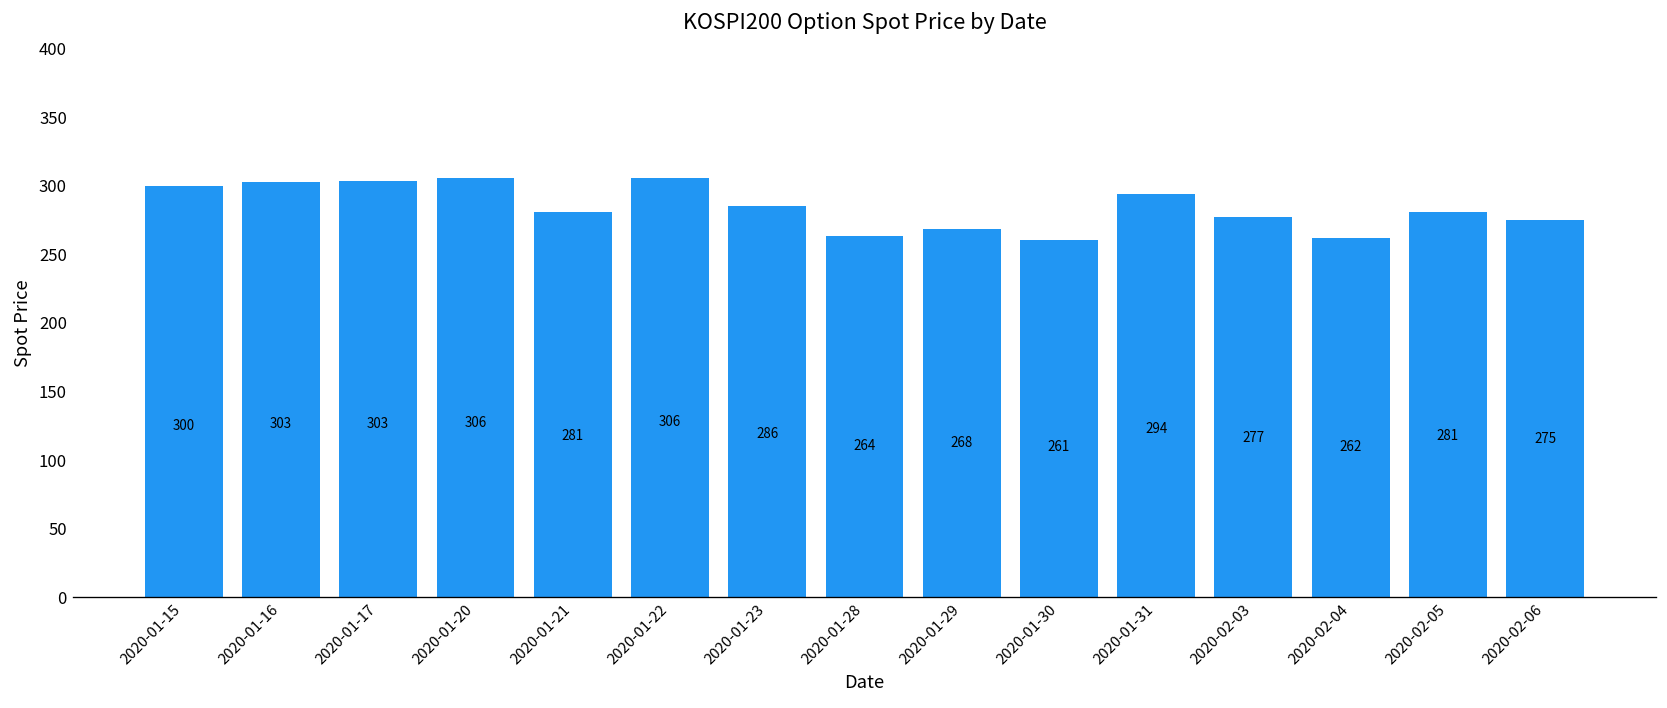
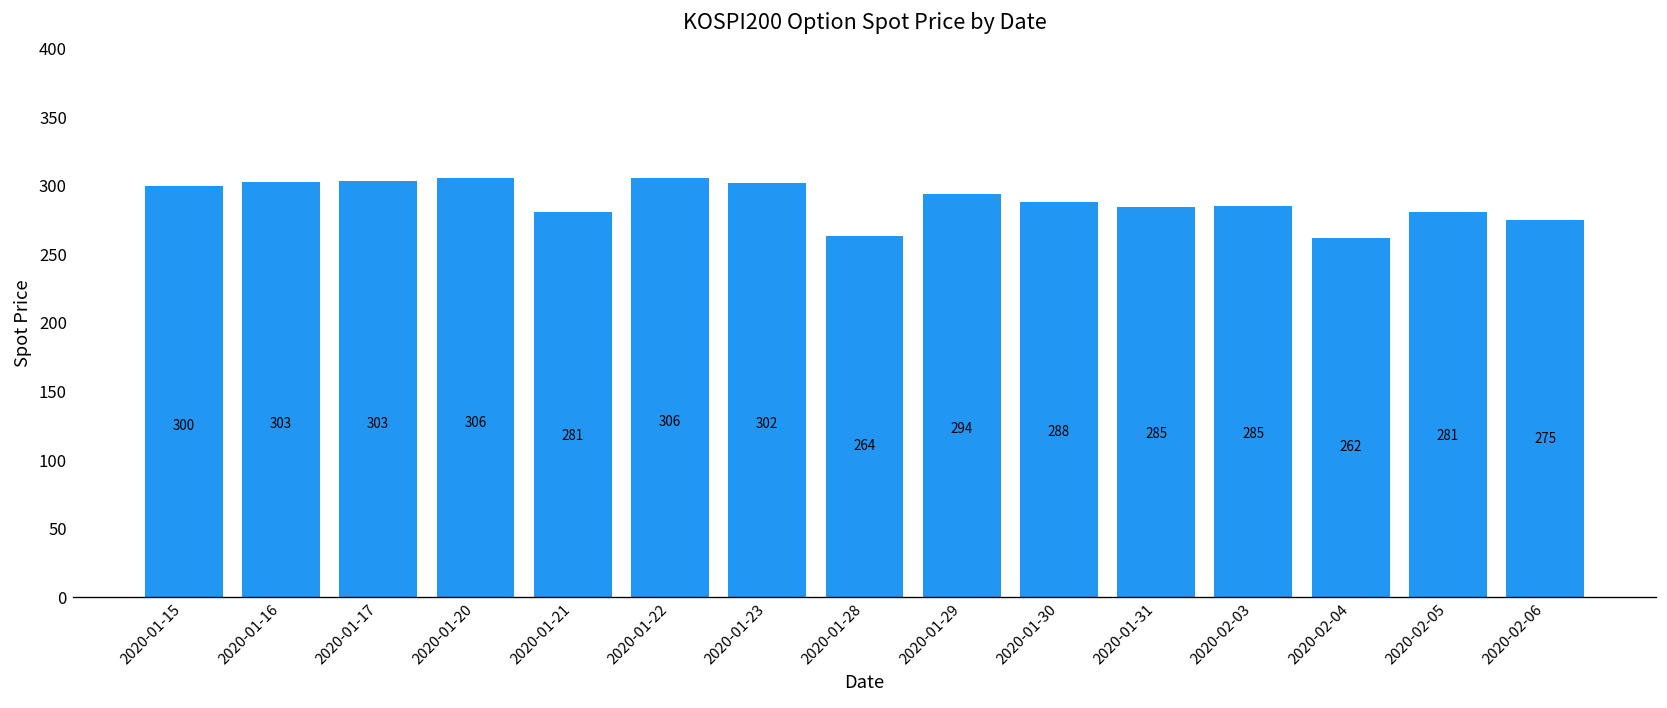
2020-01-23: 286 -> 302
2020-01-29: 268 -> 294
2020-01-30: 261 -> 288
2020-01-31: 294 -> 285
2020-02-03: 277 -> 285
